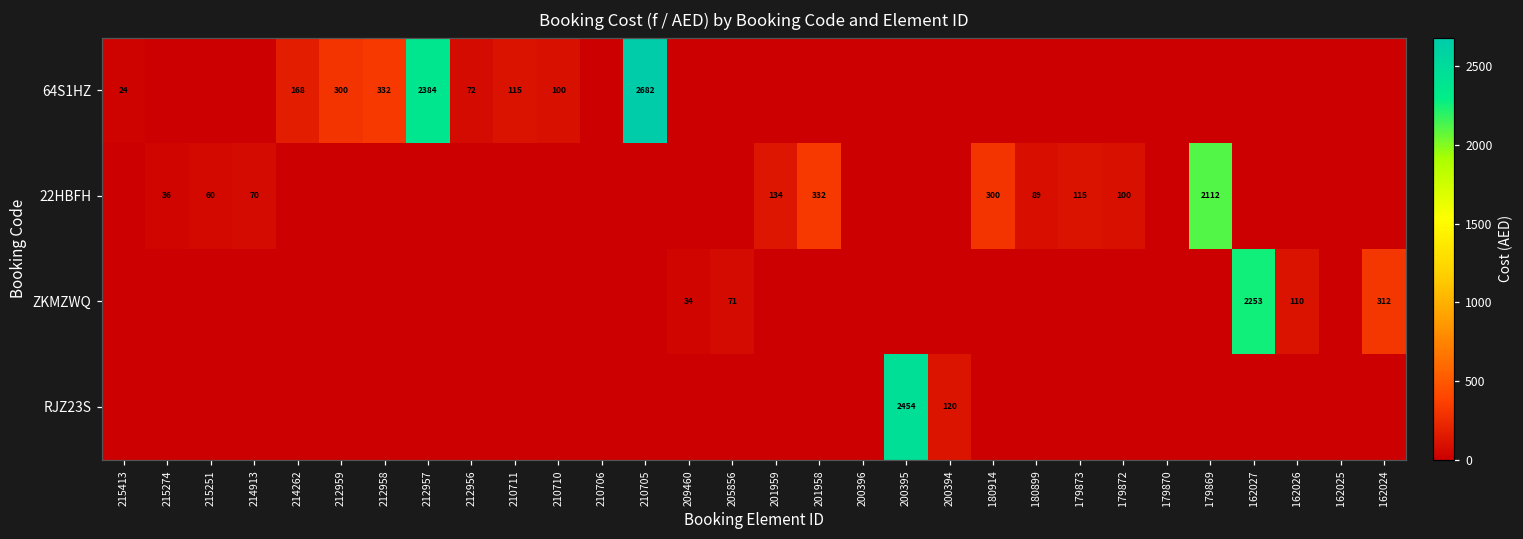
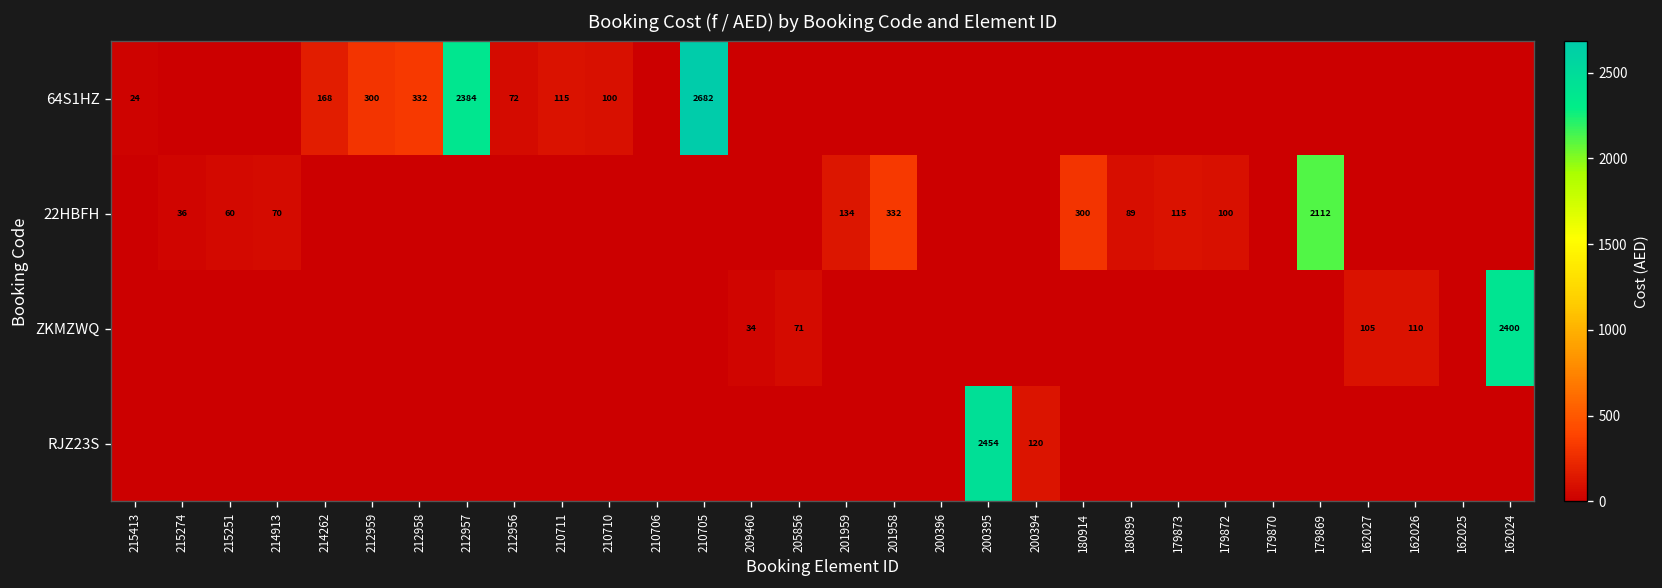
ZKMZWQ, 162027: 2253 -> 105
ZKMZWQ, 162024: 312 -> 2400
